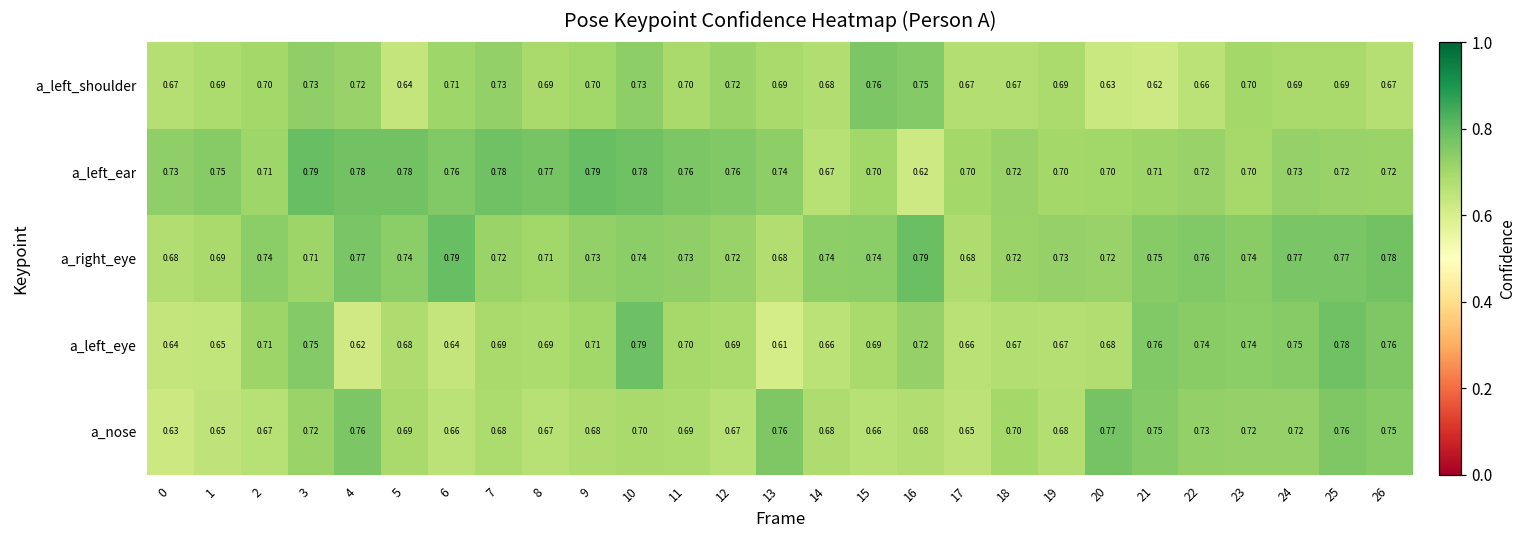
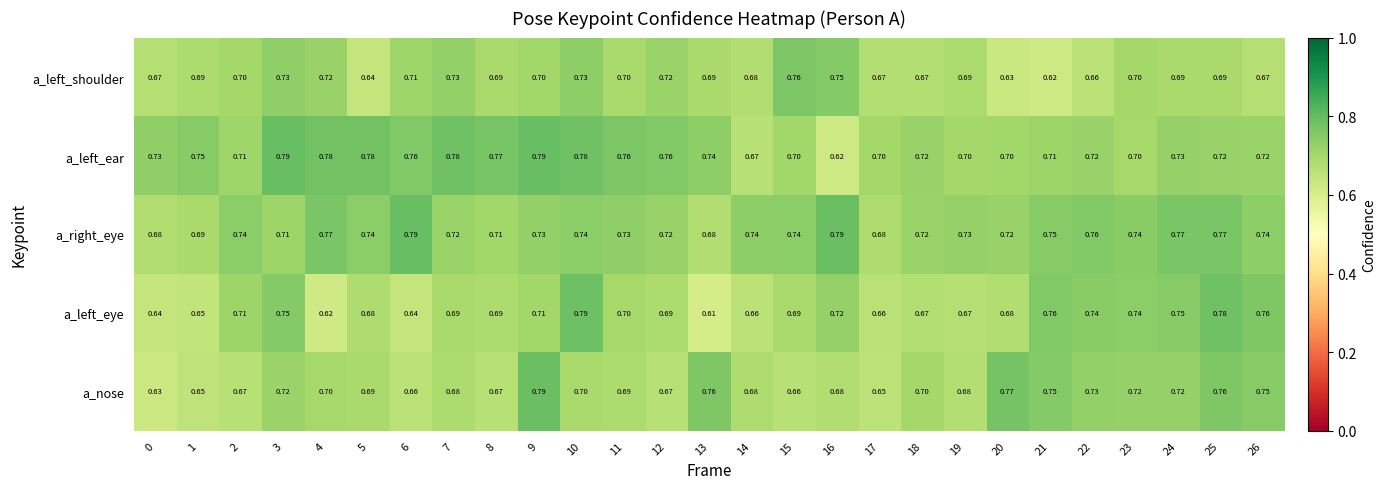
a_right_eye, 26: 0.78 -> 0.74
a_nose, 4: 0.76 -> 0.70
a_nose, 9: 0.68 -> 0.79
